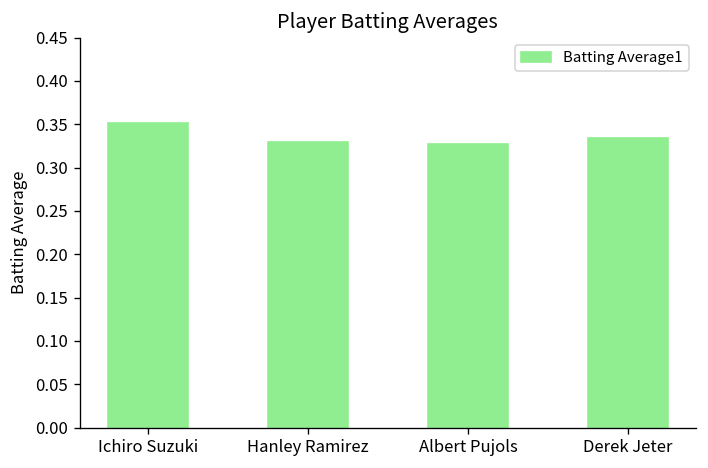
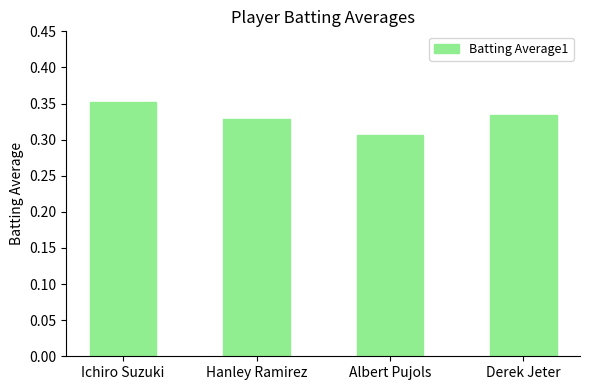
Albert Pujols: 0.33 -> 0.31
